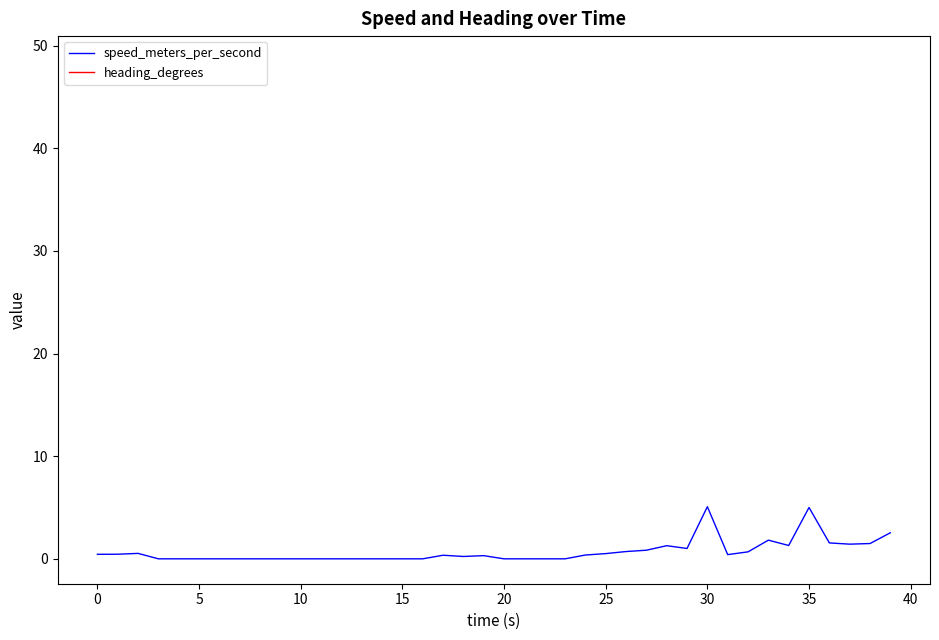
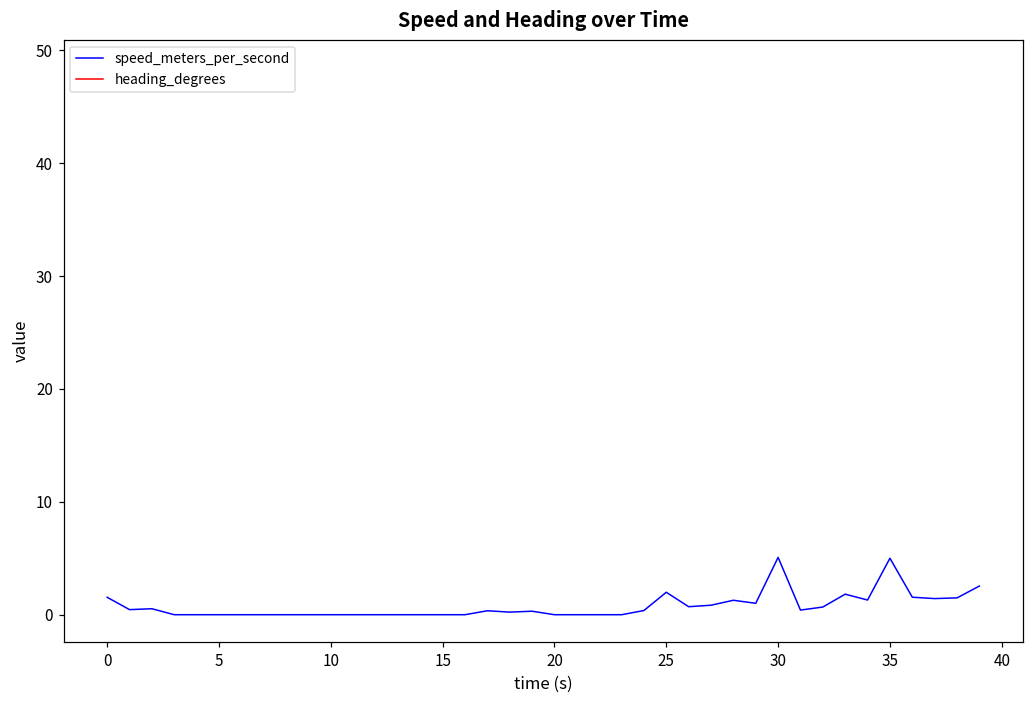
speed_meters_per_second, 0: 0.4 -> 1.5
speed_meters_per_second, 25: 0.5 -> 2.0
